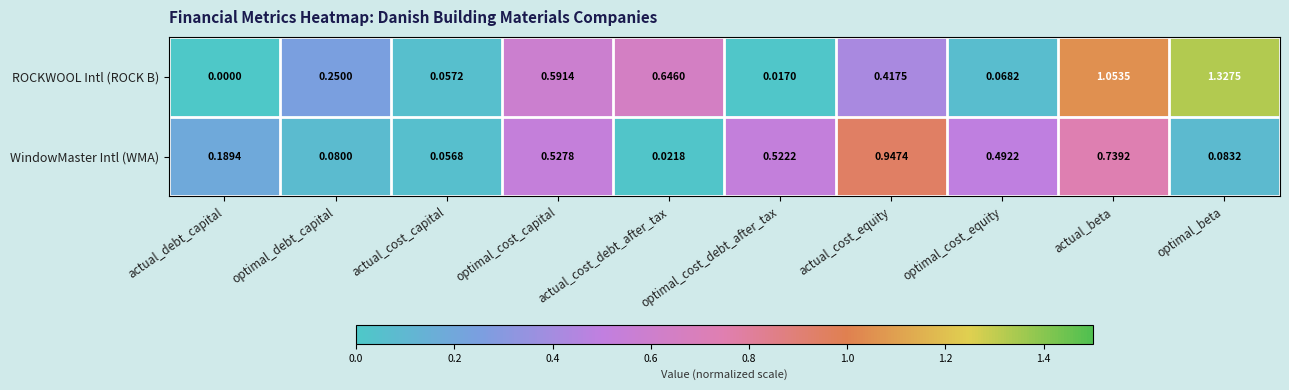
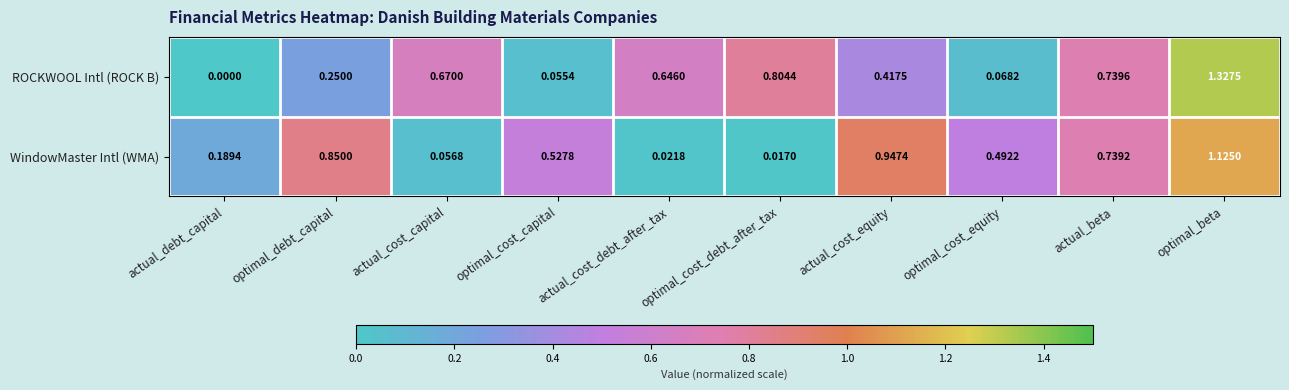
ROCKWOOL Intl (ROCK B), actual_cost_capital: 0.0572 -> 0.6700
ROCKWOOL Intl (ROCK B), optimal_cost_capital: 0.5914 -> 0.0554
ROCKWOOL Intl (ROCK B), optimal_cost_debt_after_tax: 0.0170 -> 0.8044
ROCKWOOL Intl (ROCK B), actual_beta: 1.0535 -> 0.7396
WindowMaster Intl (WMA), optimal_debt_capital: 0.0800 -> 0.8500
WindowMaster Intl (WMA), optimal_cost_debt_after_tax: 0.5222 -> 0.0170
WindowMaster Intl (WMA), optimal_beta: 0.0832 -> 1.1250
